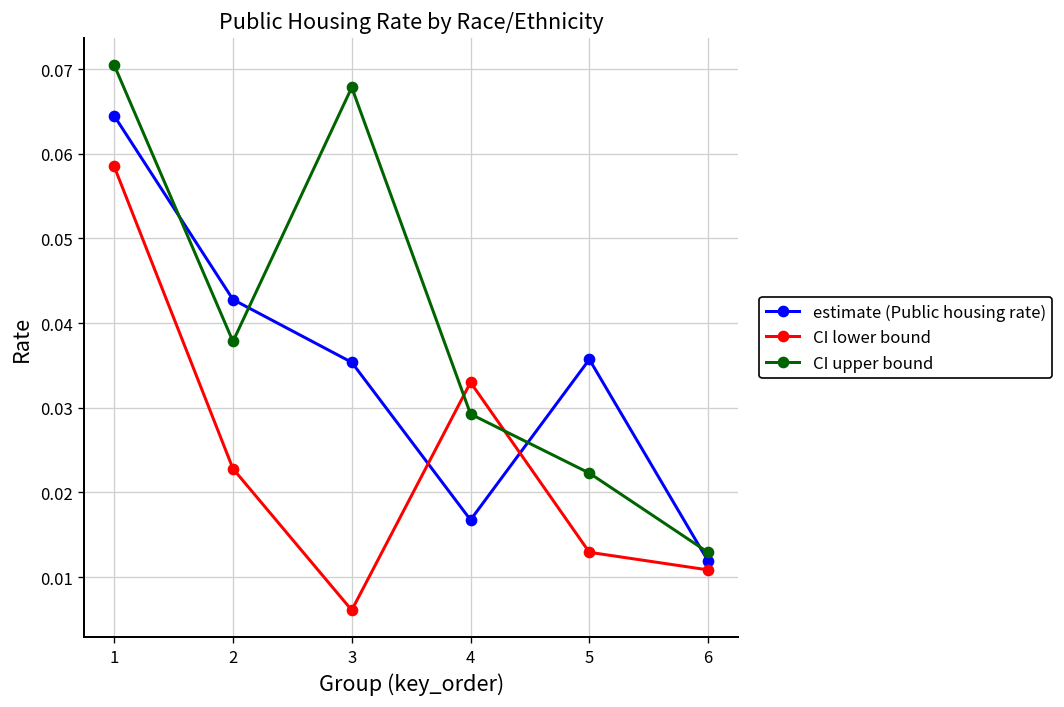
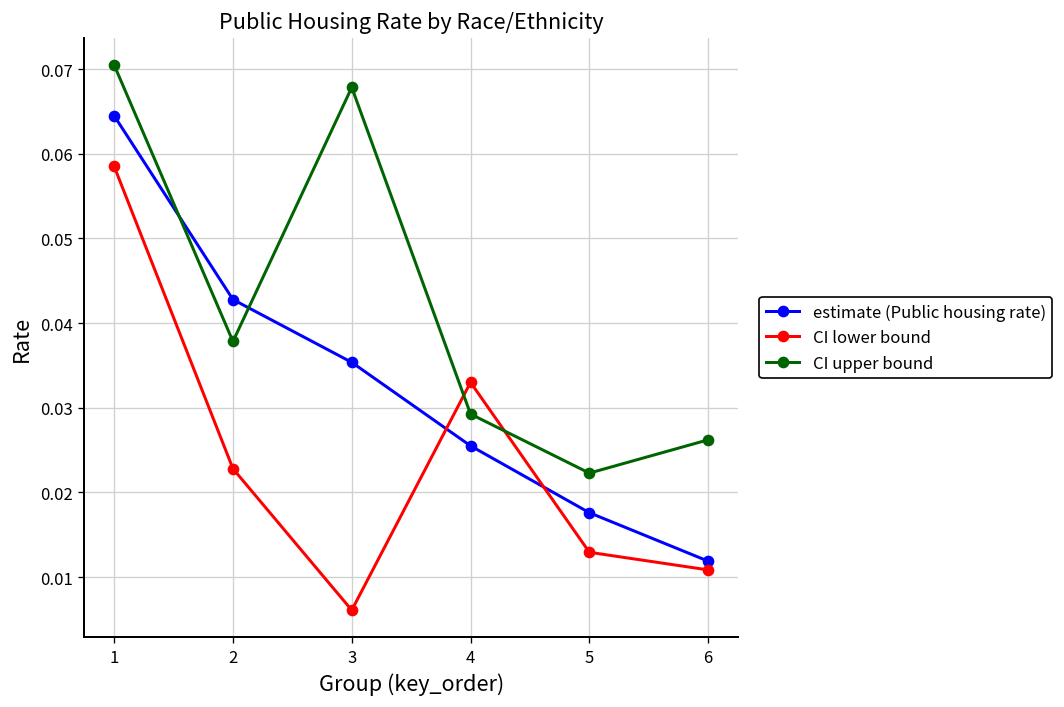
estimate (Public housing rate), 4: 0.017 -> 0.025
estimate (Public housing rate), 5: 0.036 -> 0.018
CI upper bound, 6: 0.013 -> 0.026
